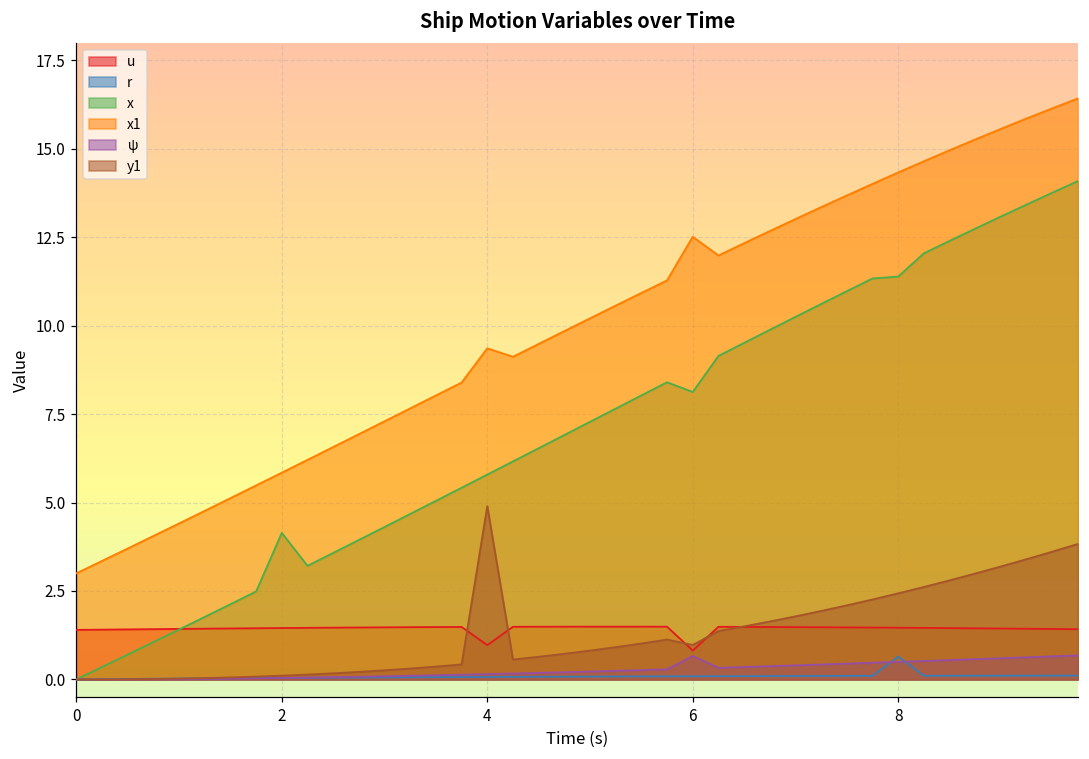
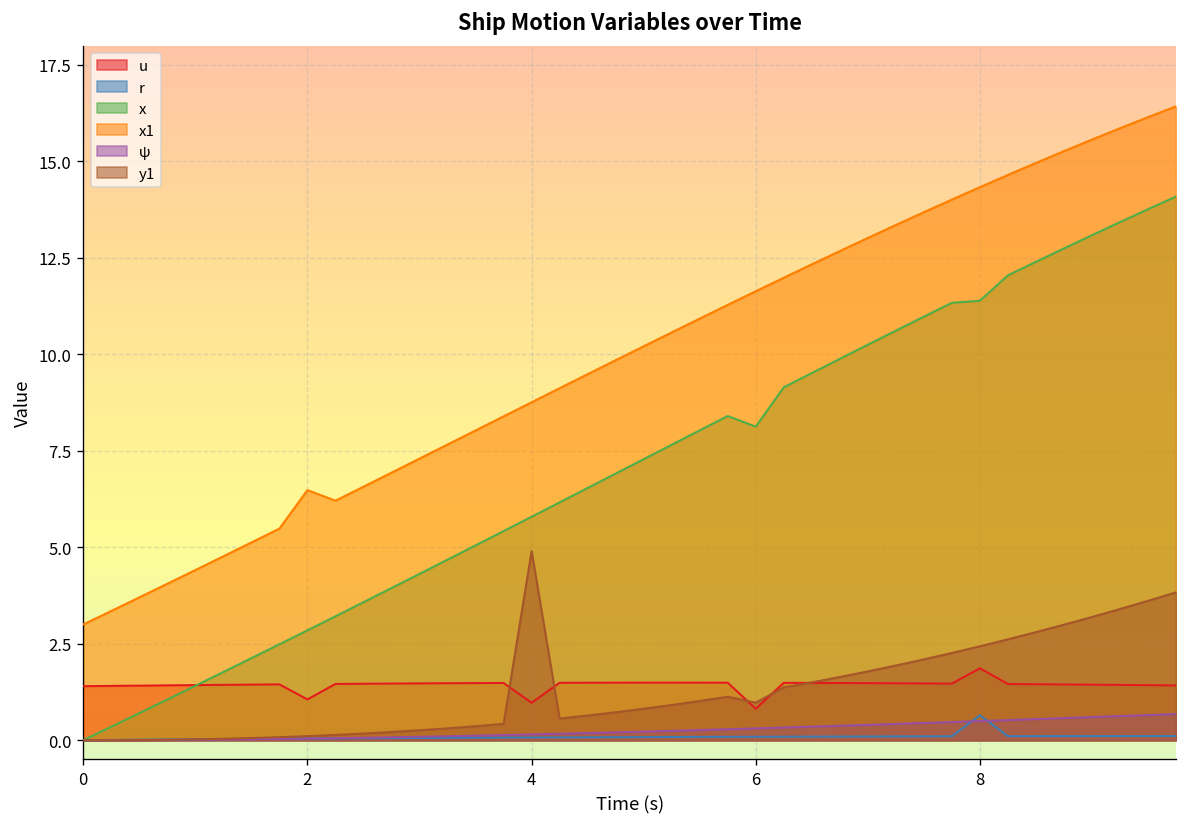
u, 2: 1.5 -> 1.1
x, 2: 4.1 -> 2.8
x1, 2: 5.8 -> 6.5
x1, 4: 9.4 -> 8.8
x1, 6: 12.5 -> 11.6
ψ, 6: 0.7 -> 0.3
u, 8: 1.5 -> 1.9
